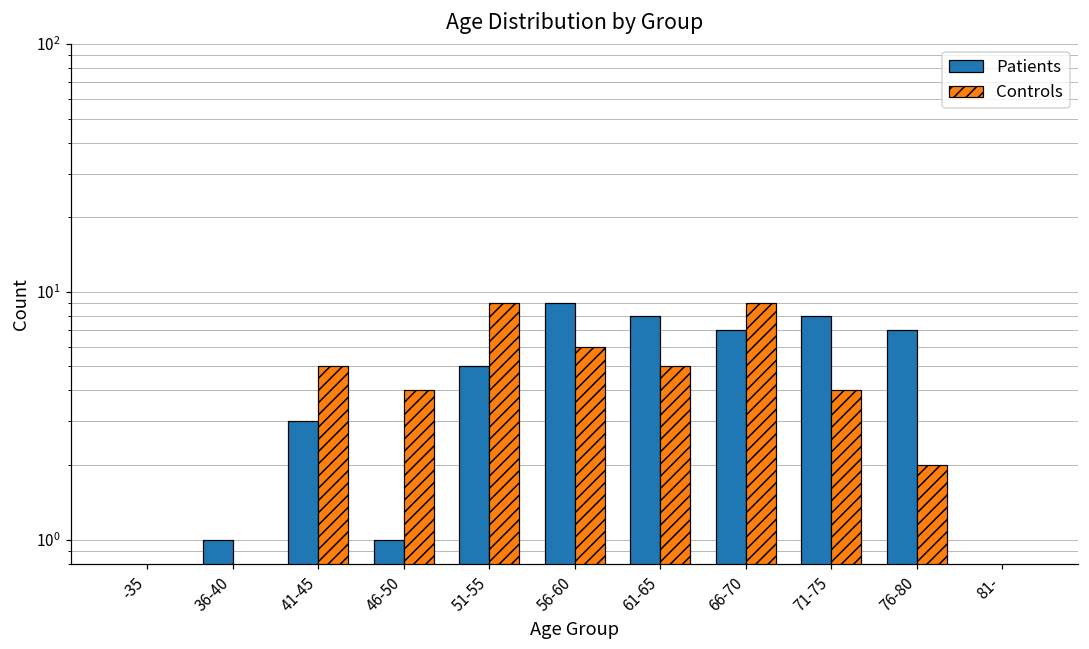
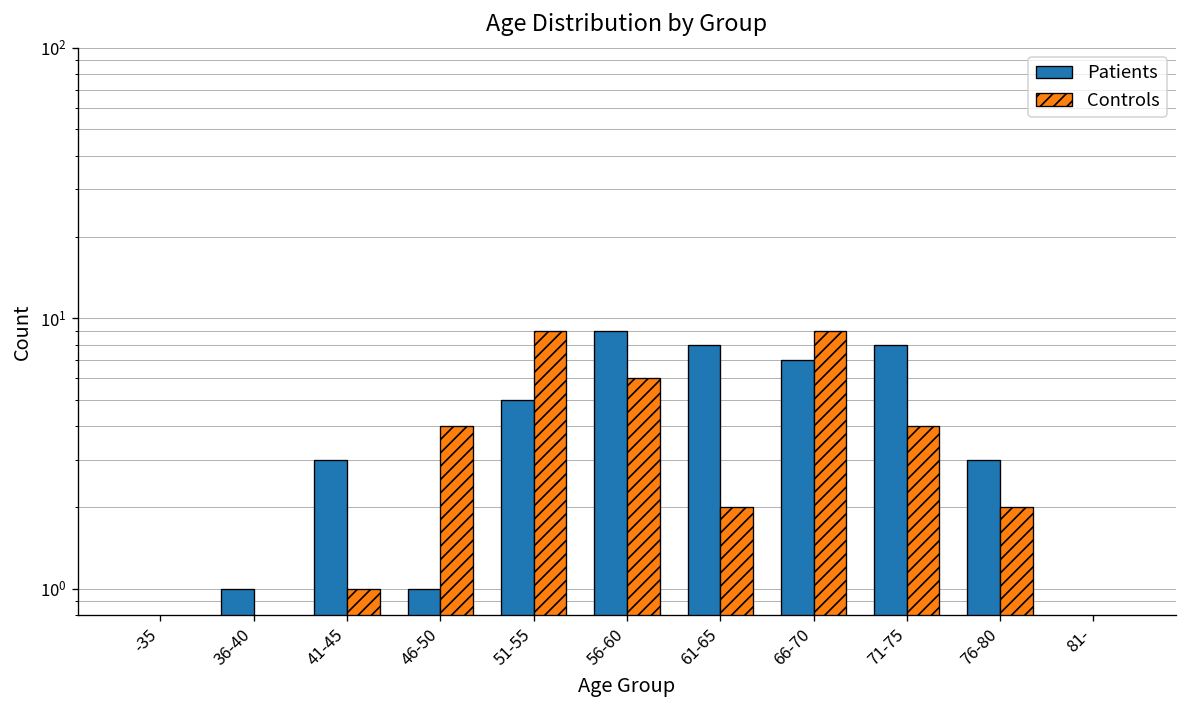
Controls, 41-45: 5 -> 1
Controls, 61-65: 5 -> 2
Patients, 76-80: 7 -> 3
